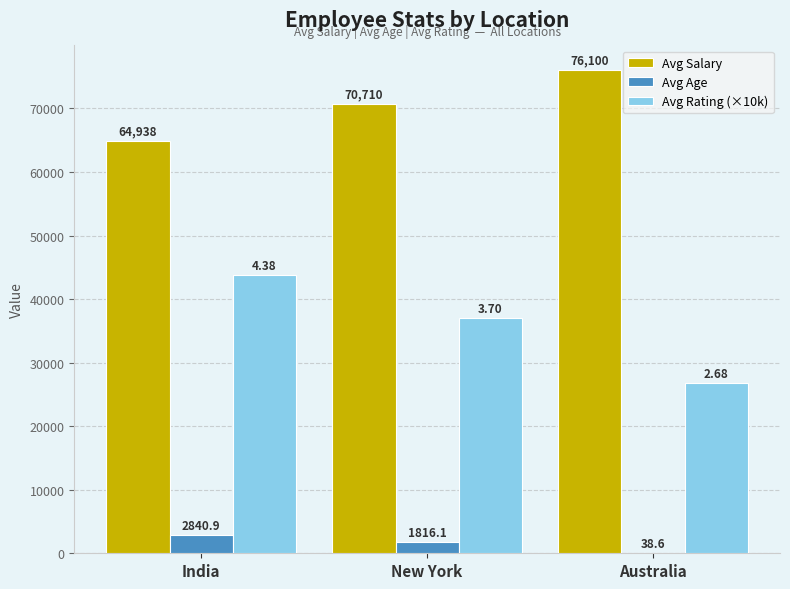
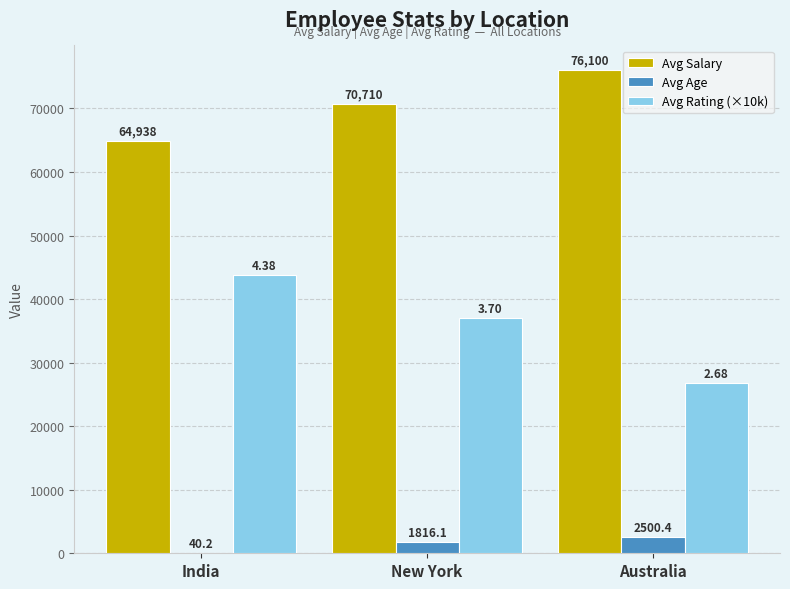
Avg Age, India: 2840.9 -> 40.2
Avg Age, Australia: 38.6 -> 2500.4
